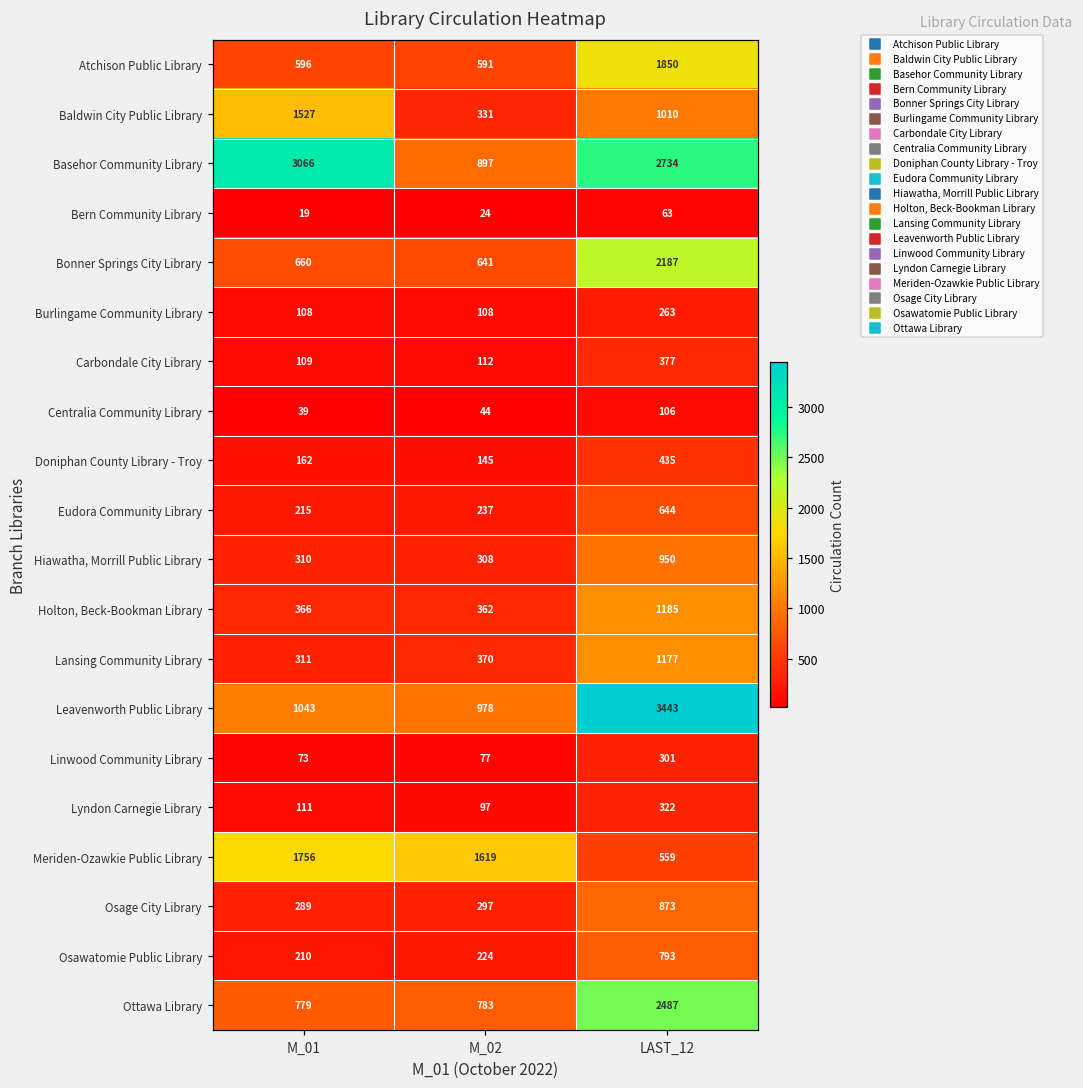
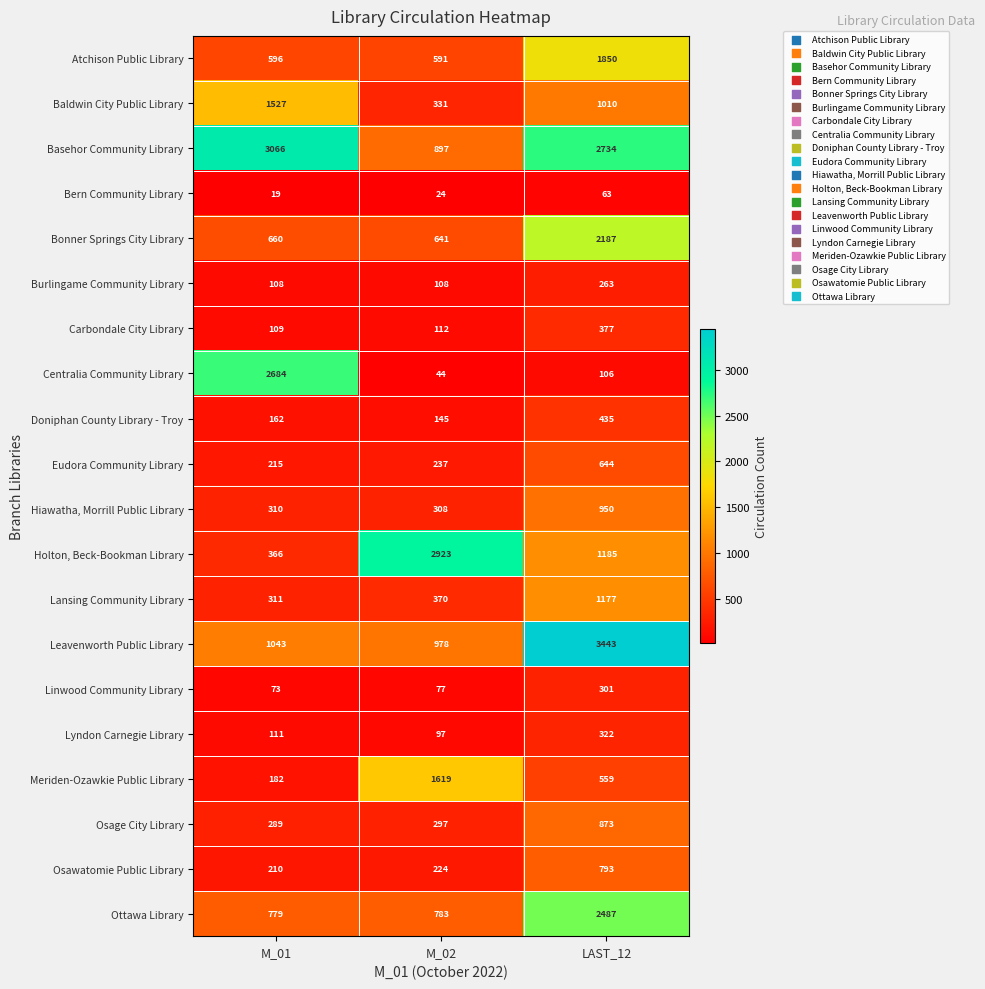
Centralia Community Library, M_01: 39 -> 2684
Holton, Beck-Bookman Library, M_02: 362 -> 2923
Meriden-Ozawkie Public Library, M_01: 1756 -> 182
